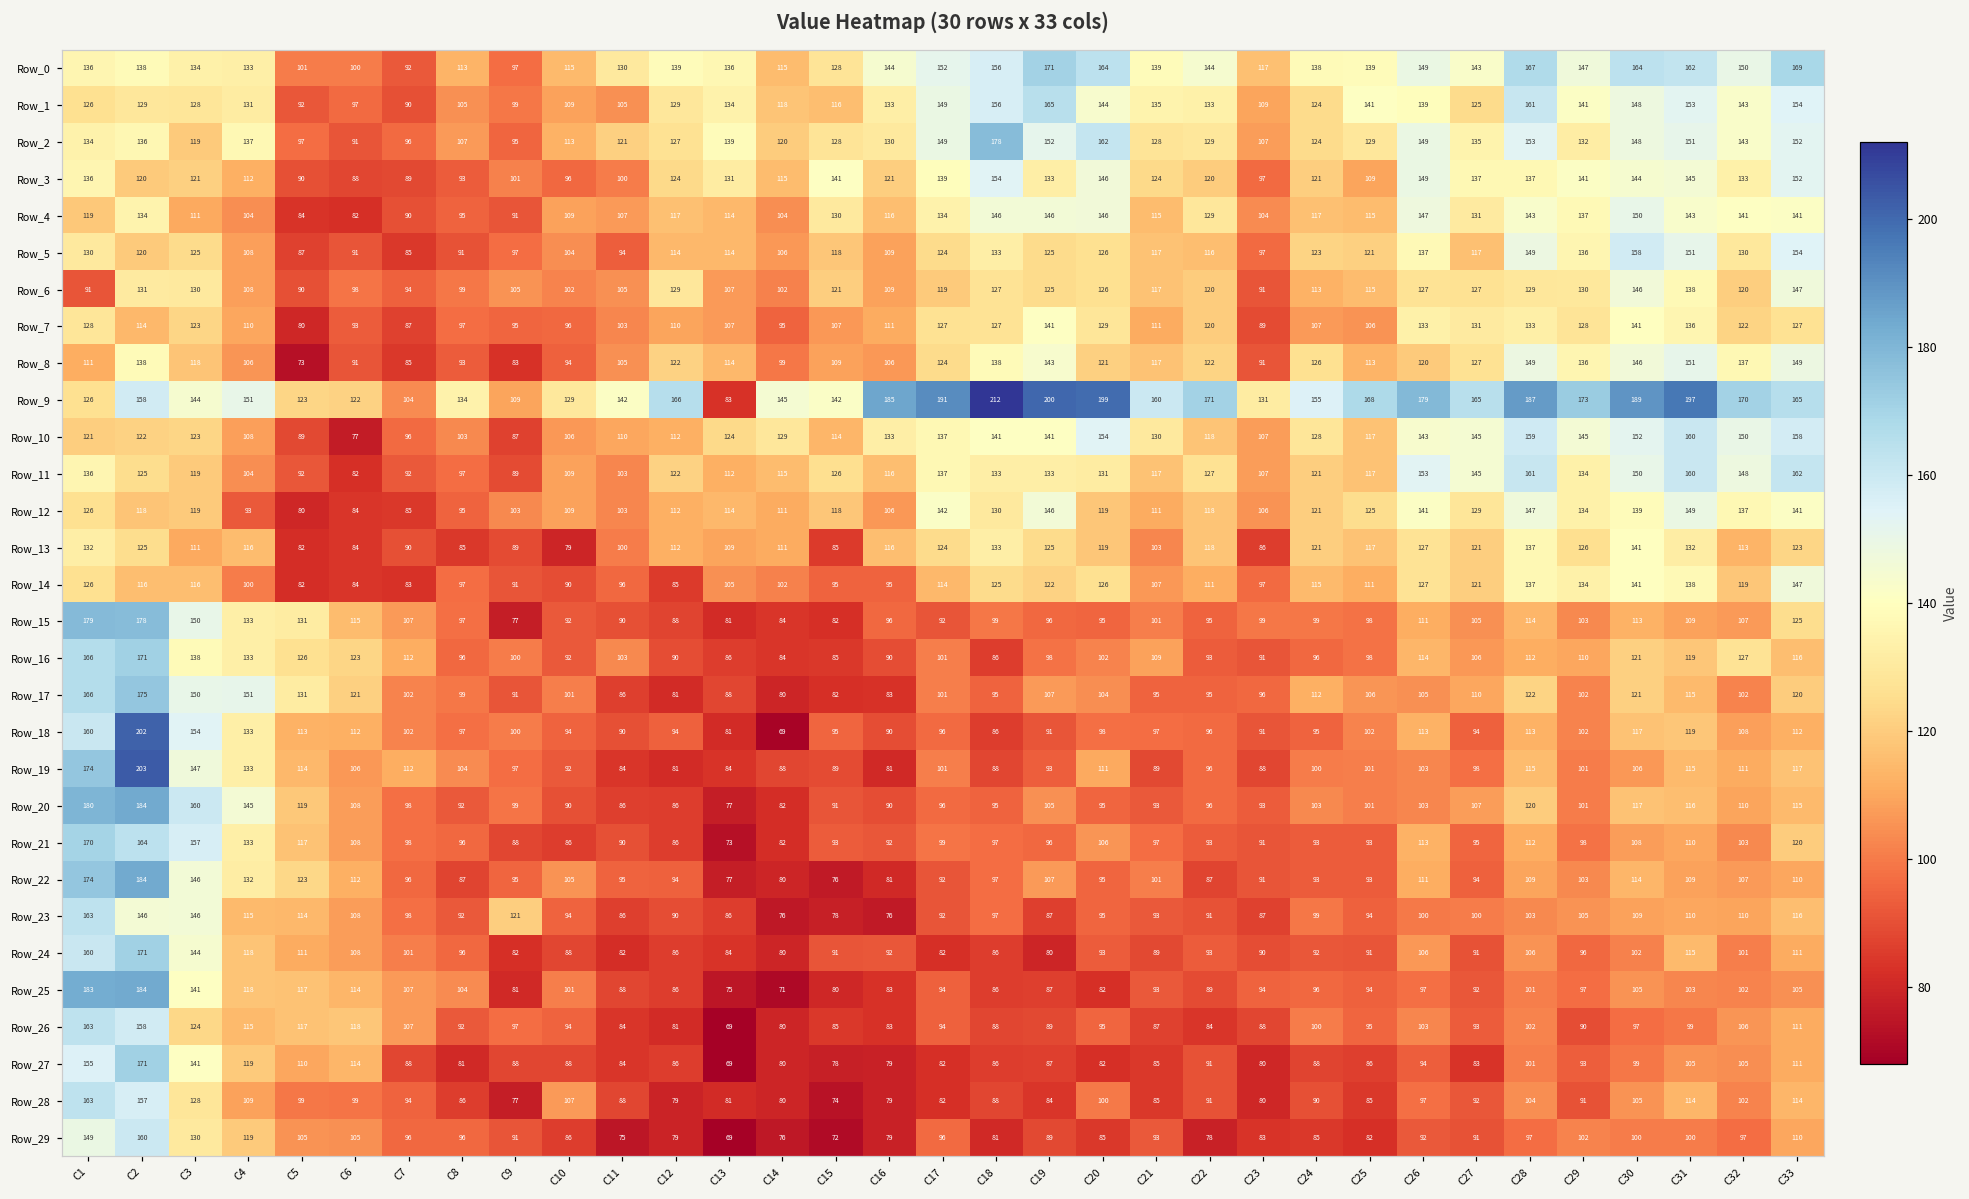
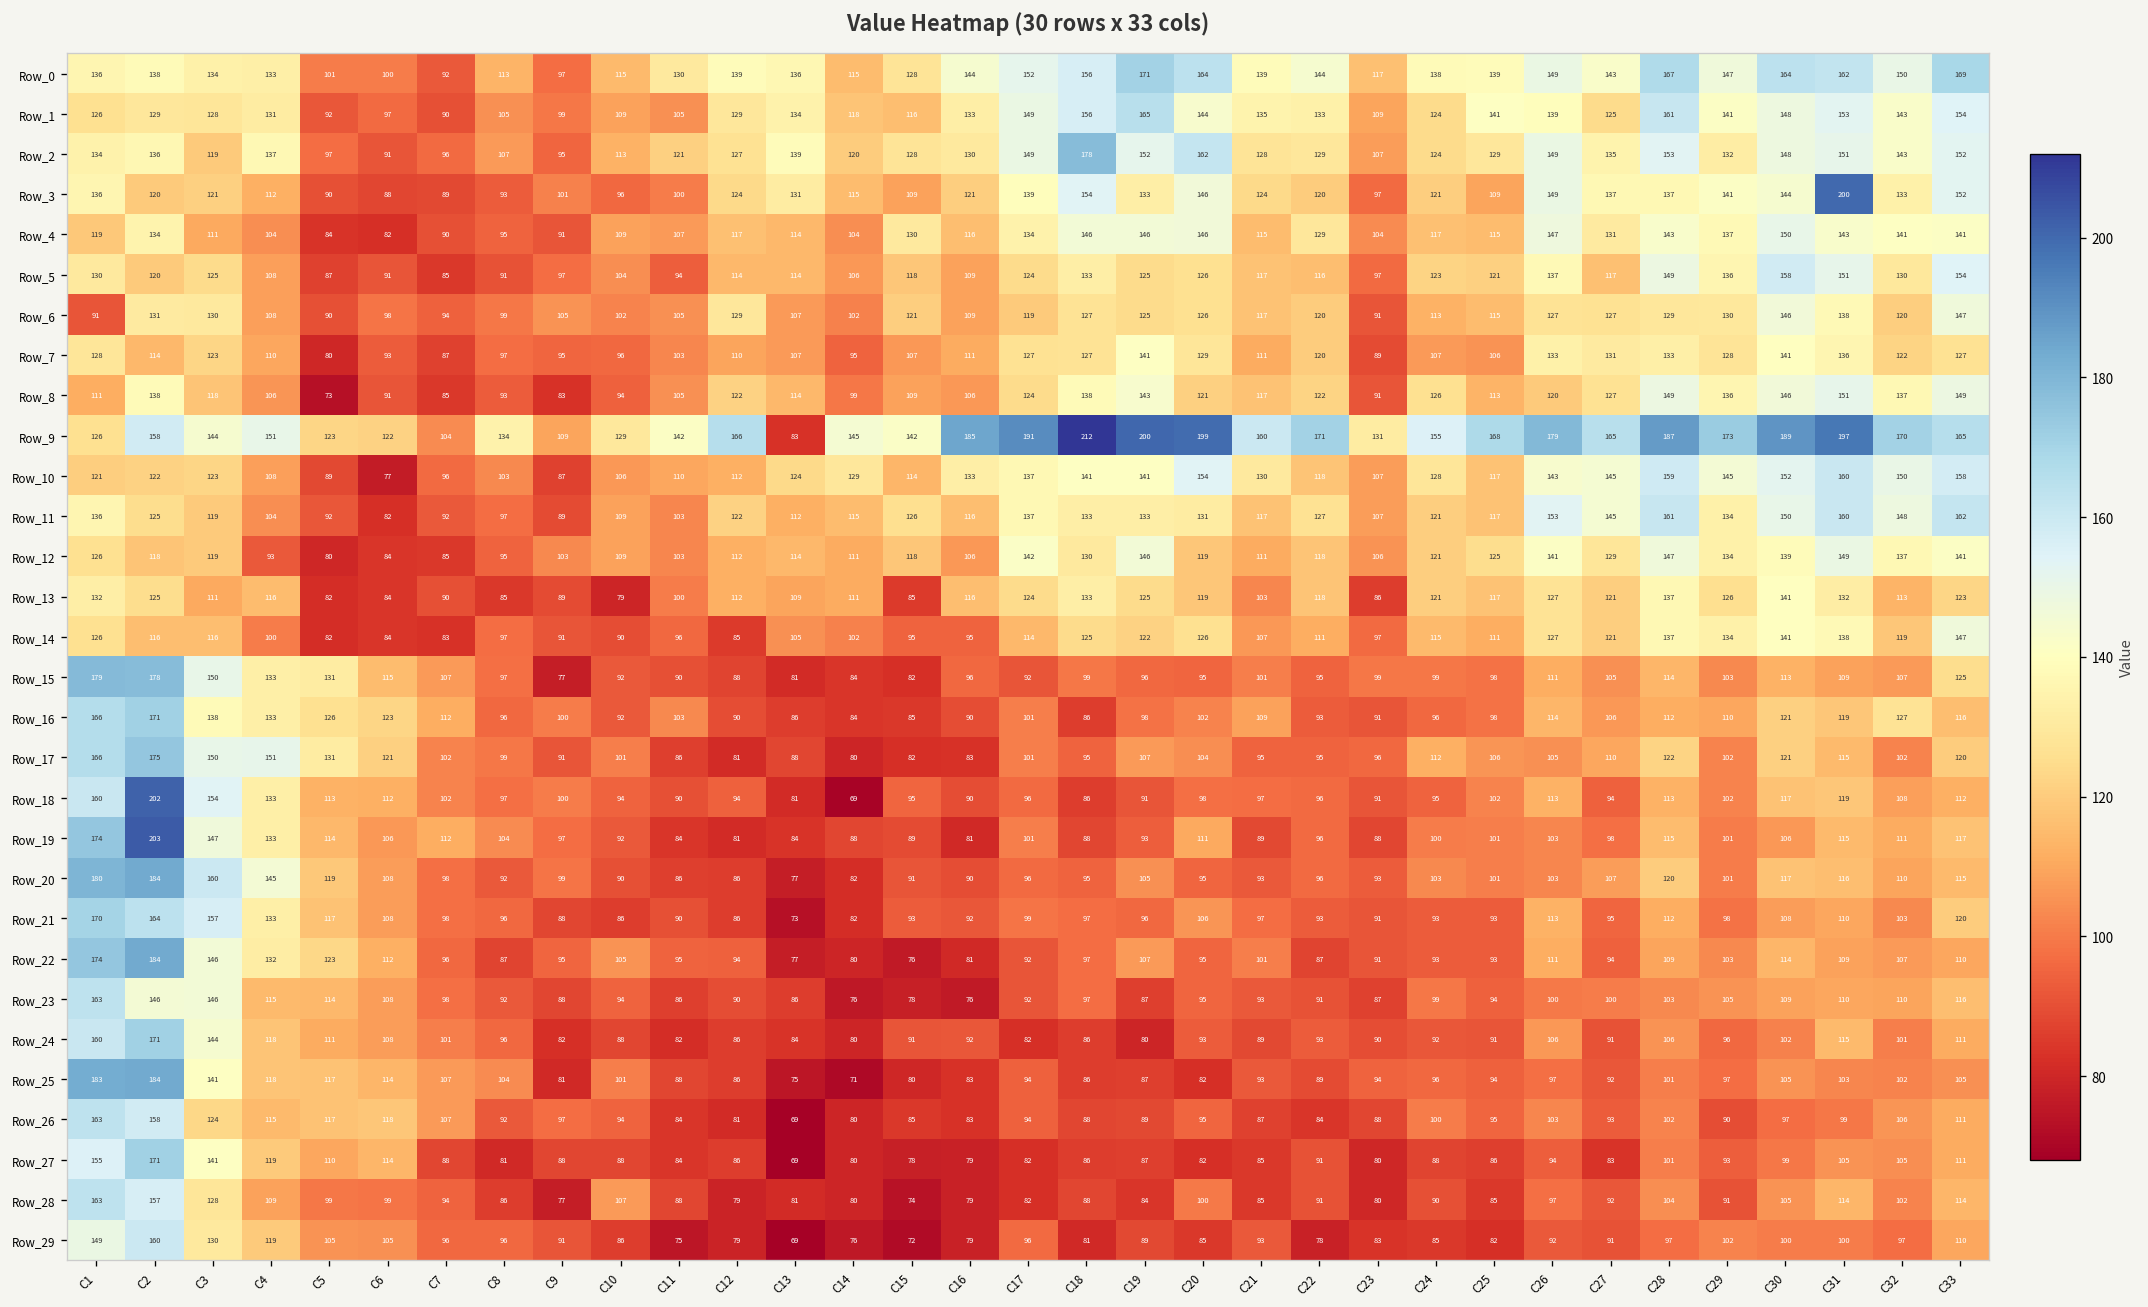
Row_3, C15: 141 -> 109
Row_3, C31: 145 -> 200
Row_23, C9: 121 -> 88
